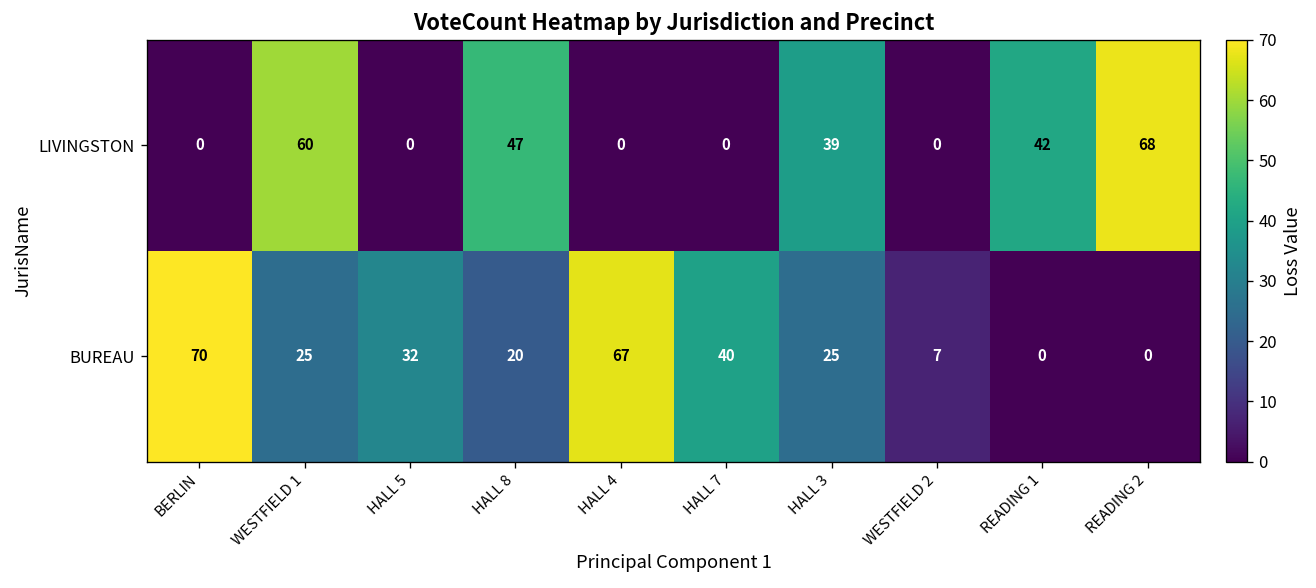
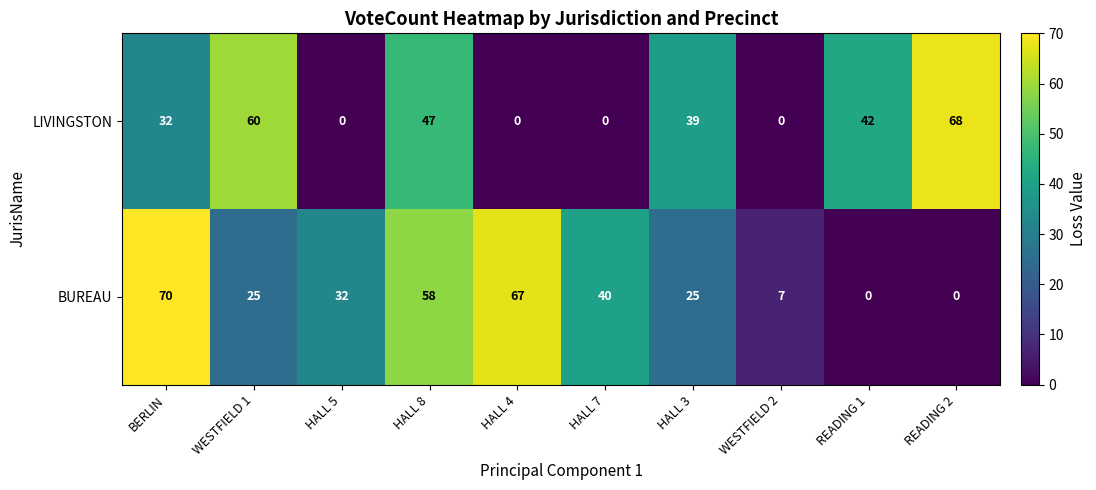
LIVINGSTON, BERLIN: 0 -> 32
BUREAU, HALL 8: 20 -> 58
